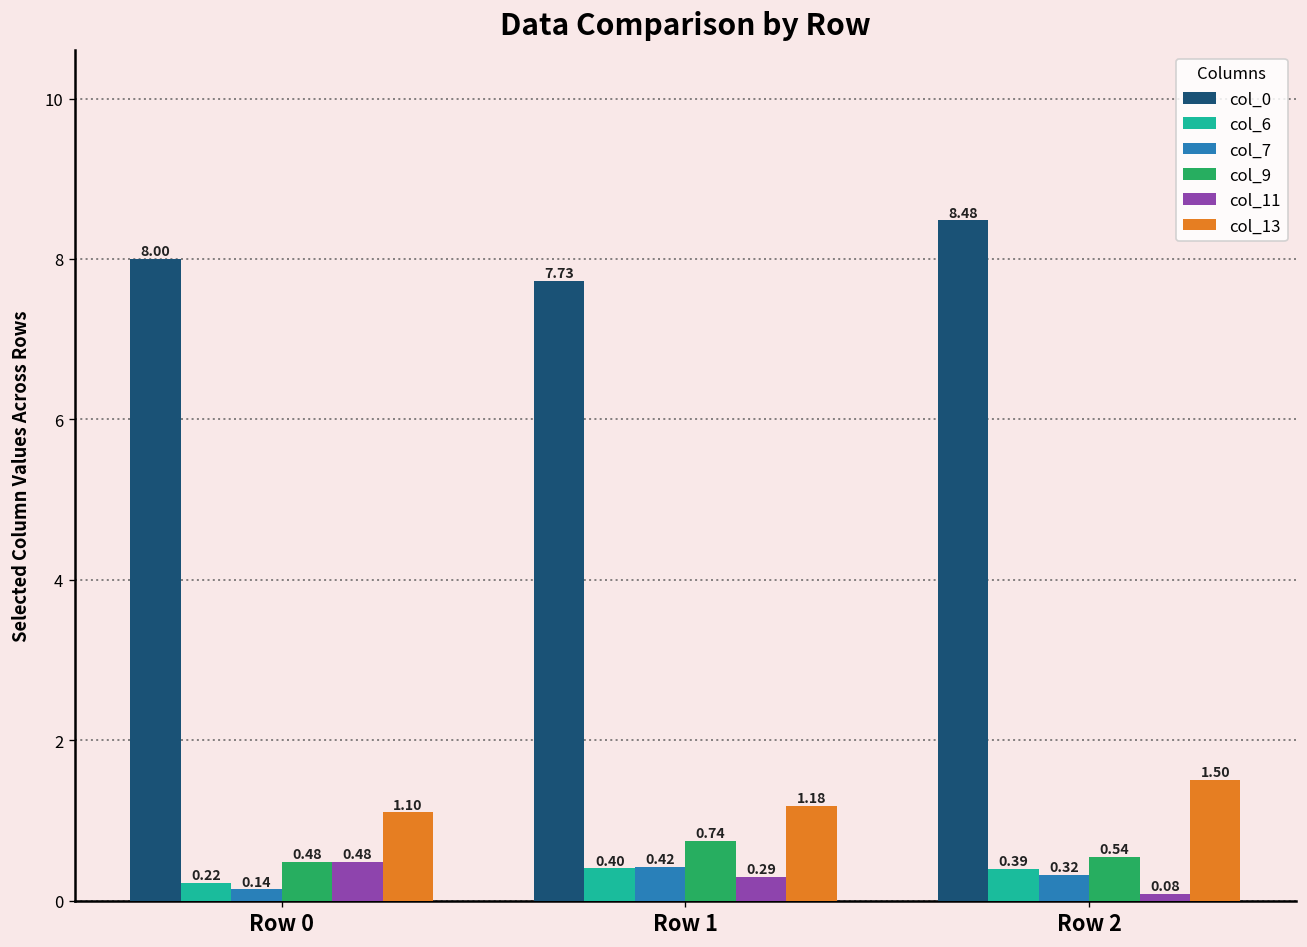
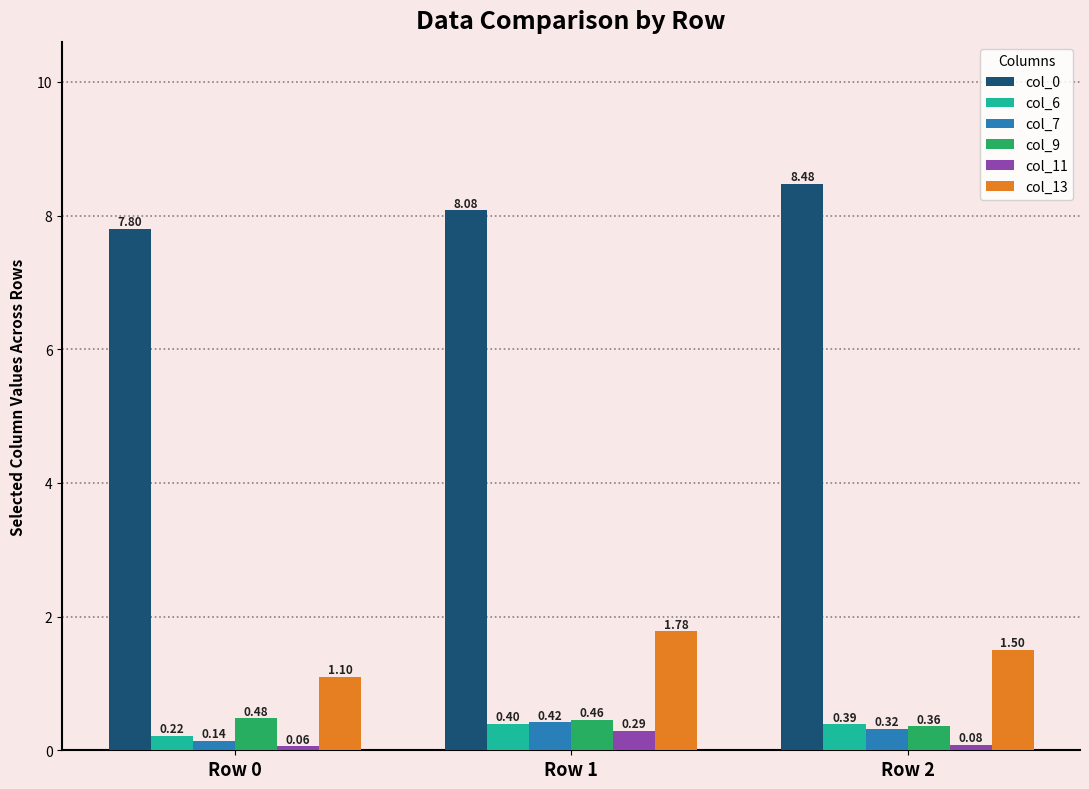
col_0, Row 0: 8.00 -> 7.80
col_11, Row 0: 0.48 -> 0.06
col_0, Row 1: 7.73 -> 8.08
col_9, Row 1: 0.74 -> 0.46
col_13, Row 1: 1.18 -> 1.78
col_9, Row 2: 0.54 -> 0.36
